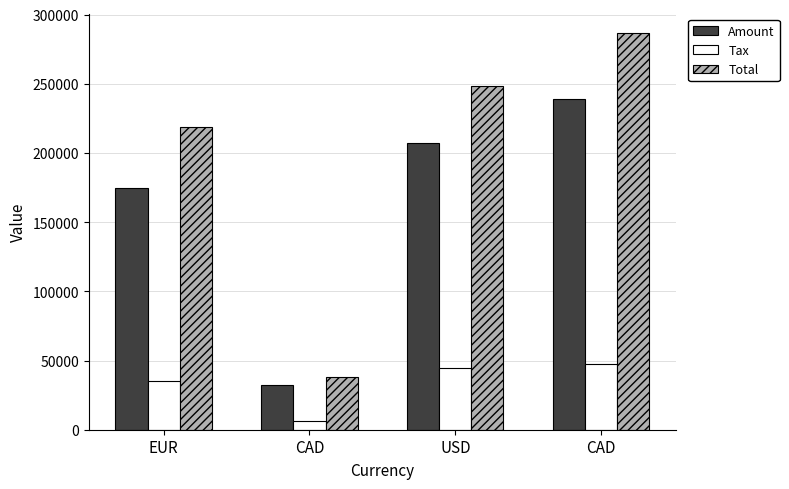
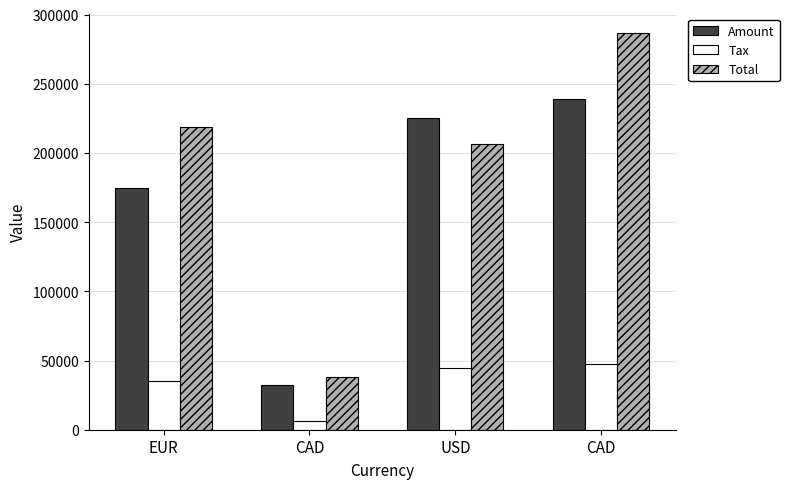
Amount, USD: 207000 -> 225000
Total, USD: 248000 -> 206000
